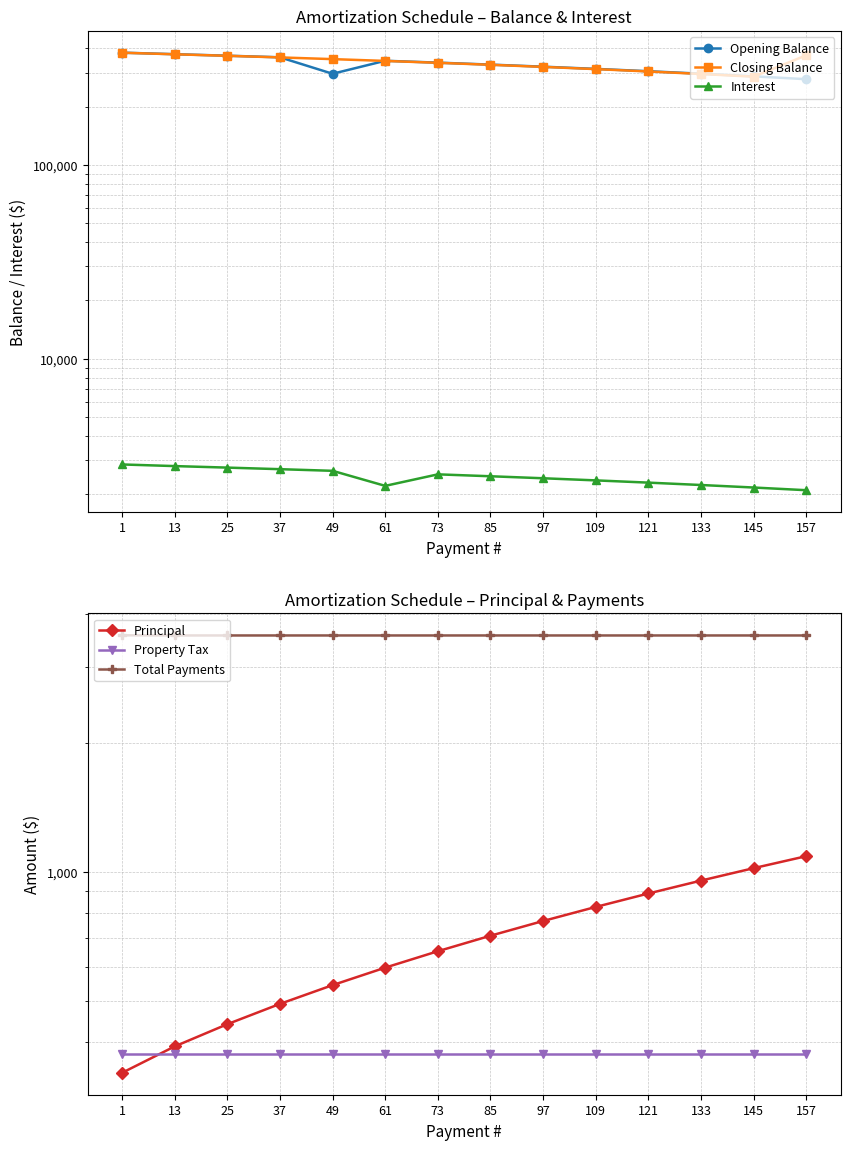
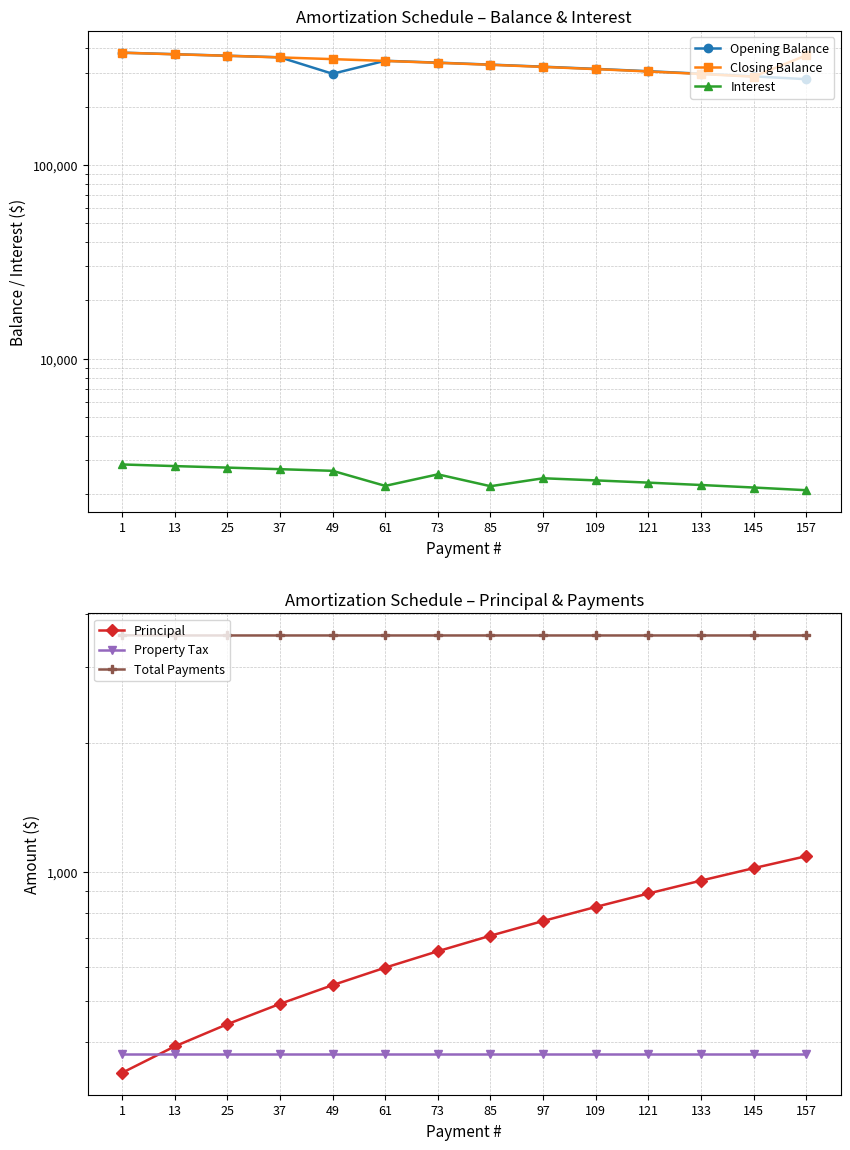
Amortization Schedule – Balance & Interest, Interest, 85: 2,500 -> 2,200
